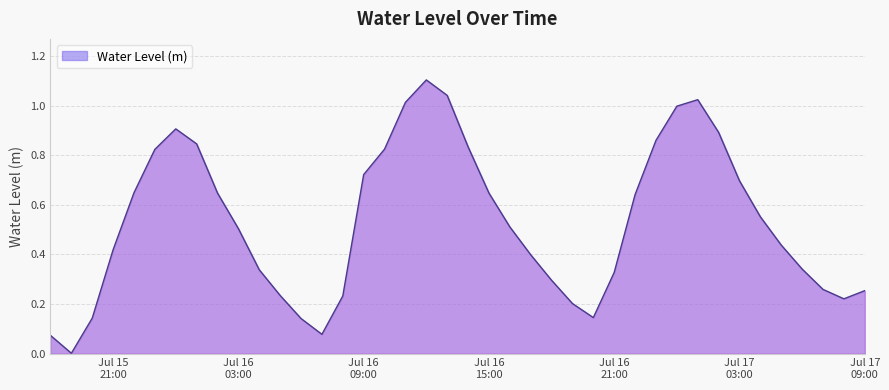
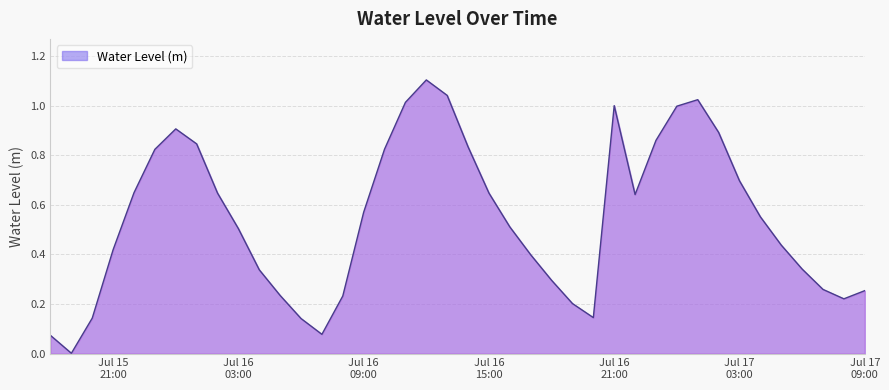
Jul 16 09:00: 0.72 -> 0.57
Jul 16 21:00: 0.33 -> 1.00
